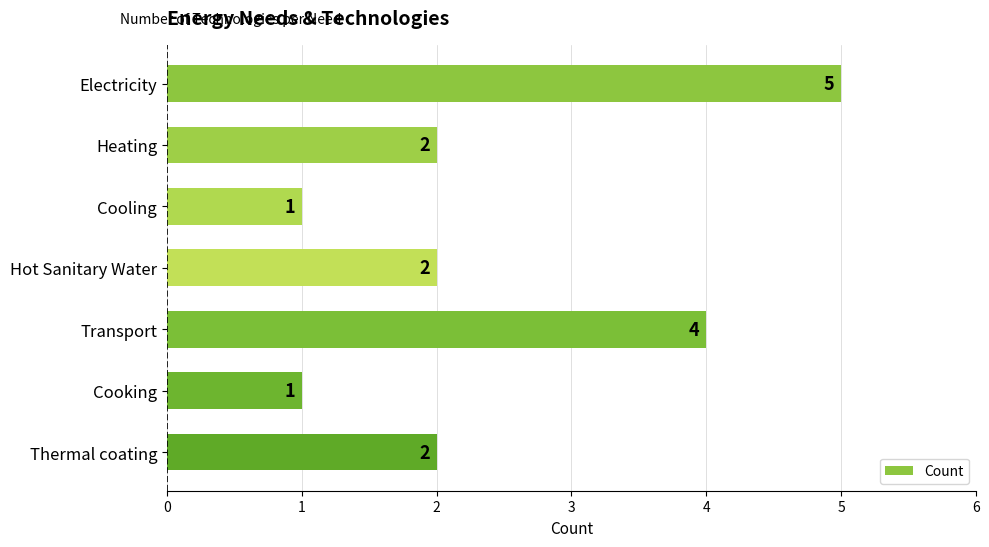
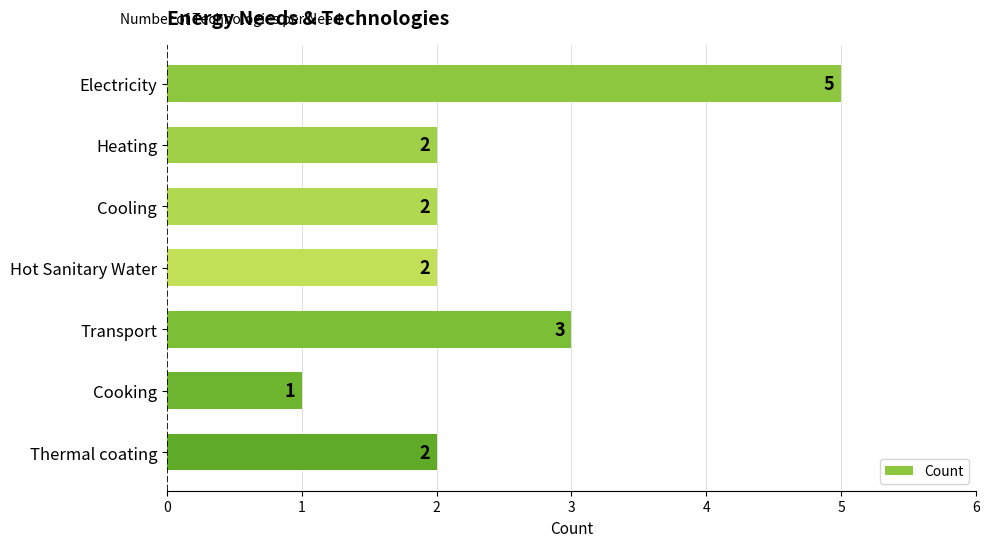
Cooling: 1 -> 2
Transport: 4 -> 3
